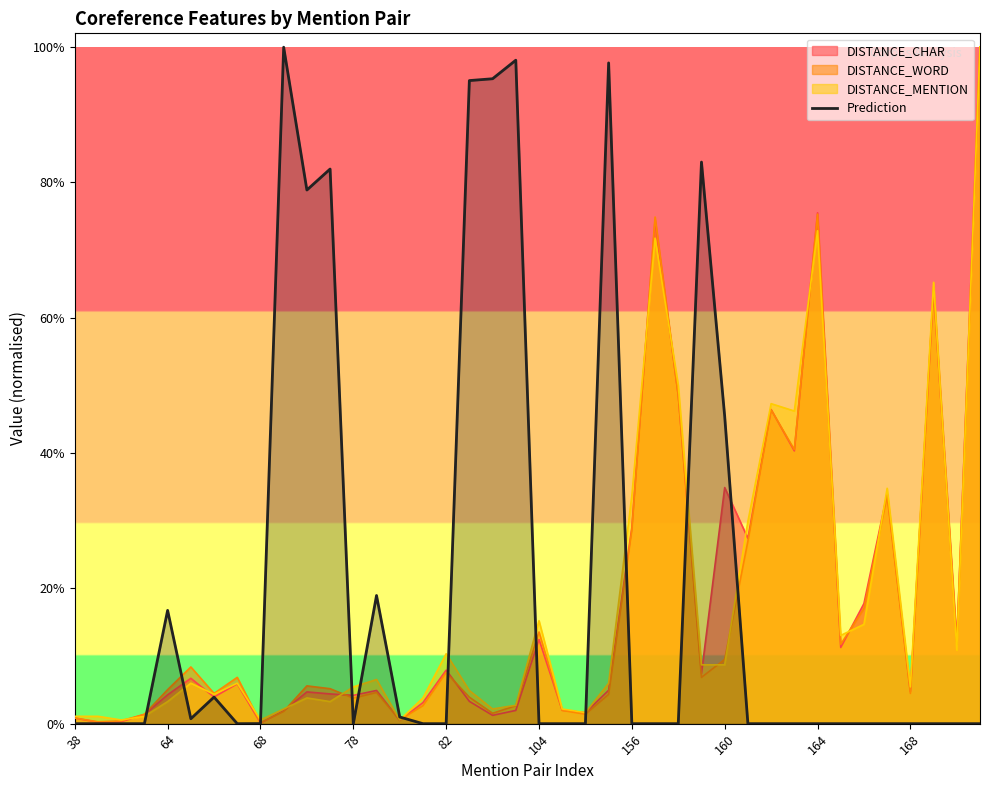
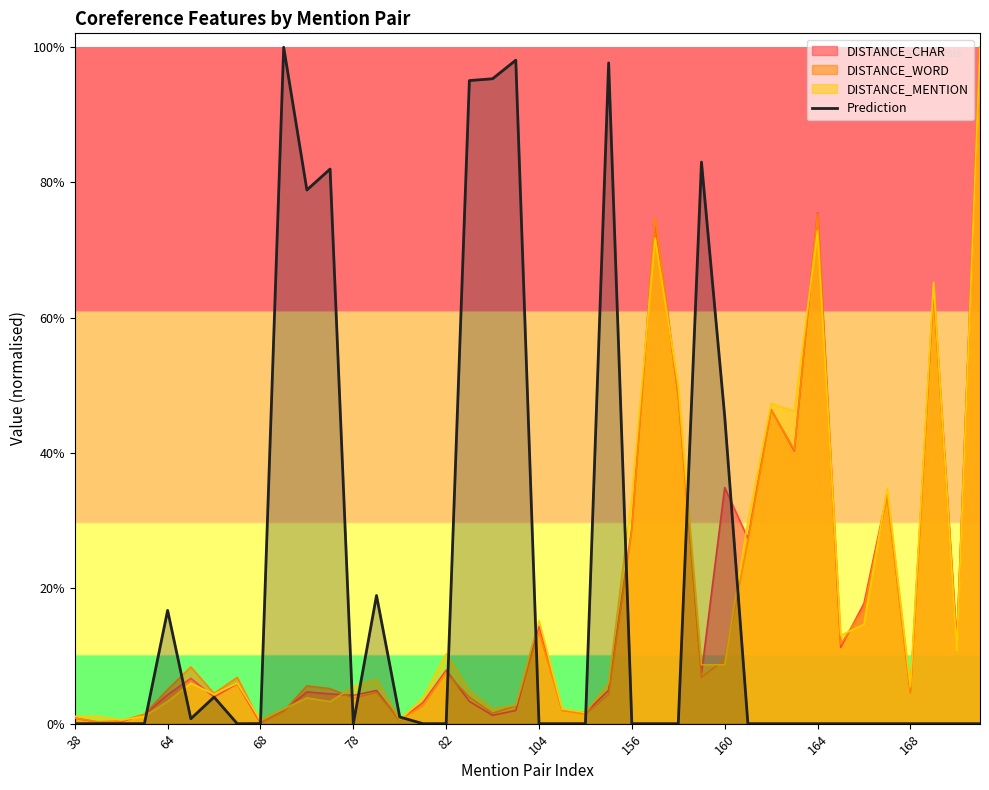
DISTANCE_CHAR, 104: 12% -> 14%
